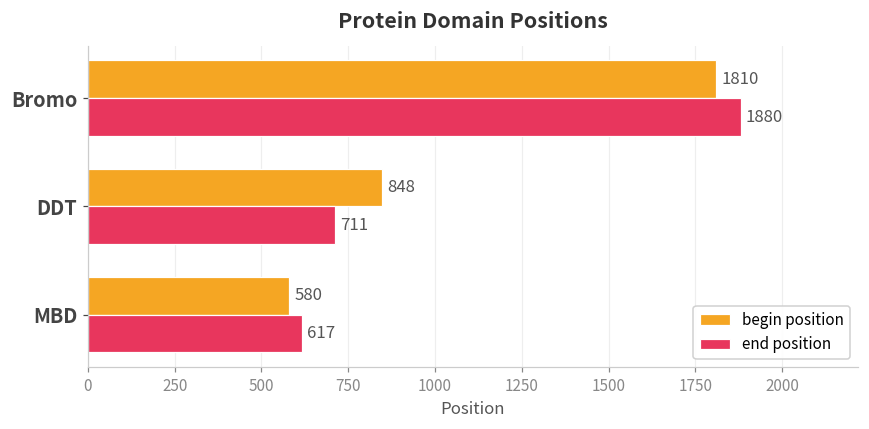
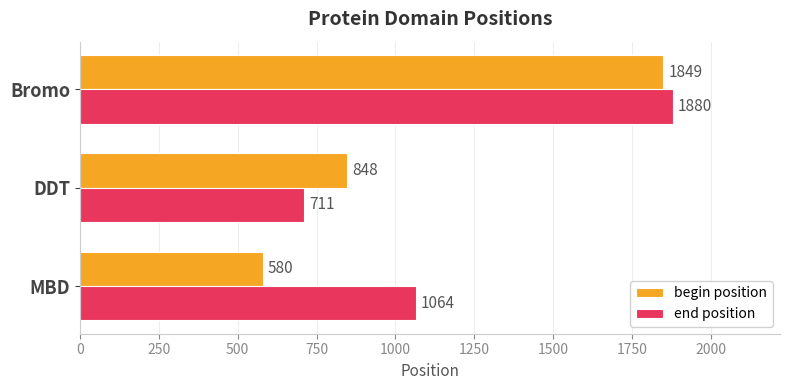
begin position, Bromo: 1810 -> 1849
end position, MBD: 617 -> 1064
